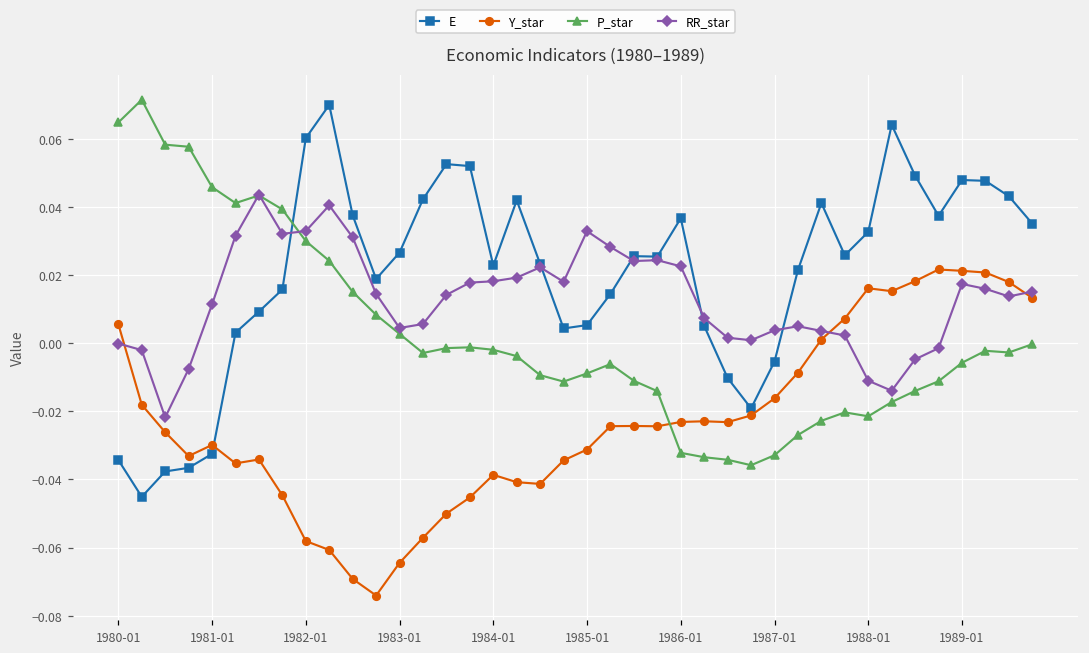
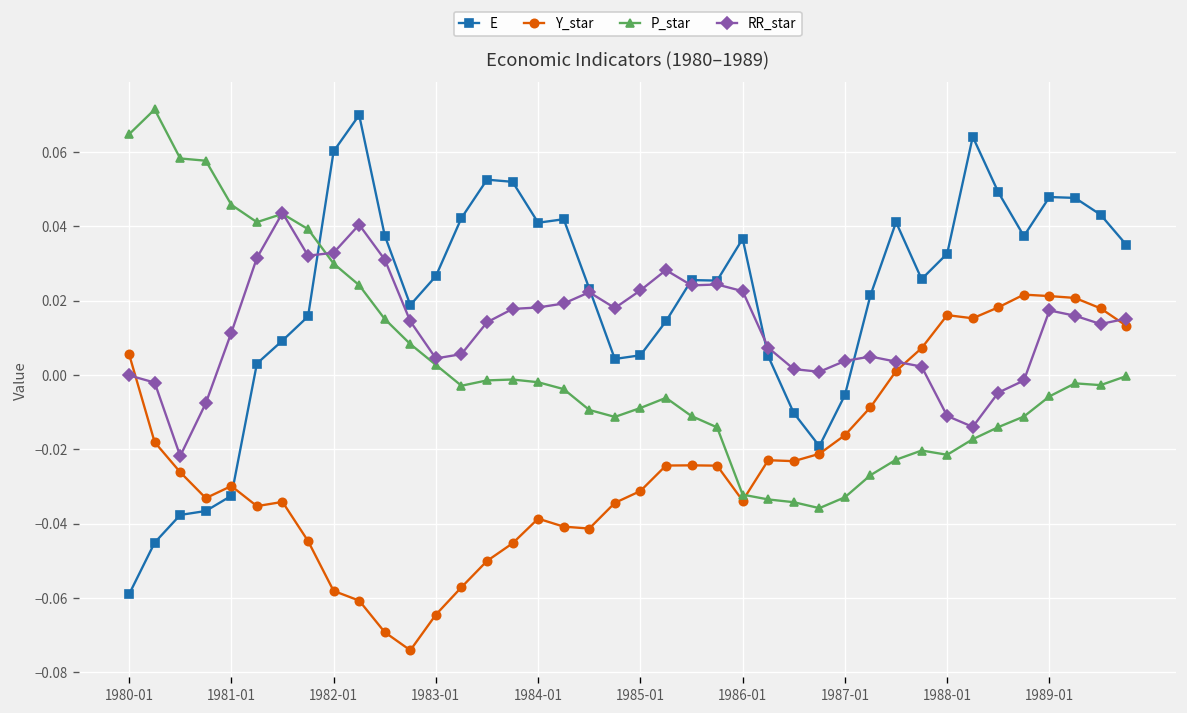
E, 1980-01: -0.034 -> -0.059
E, 1984-01: 0.023 -> 0.041
RR_star, 1985-01: 0.033 -> 0.023
Y_star, 1986-01: -0.023 -> -0.034
